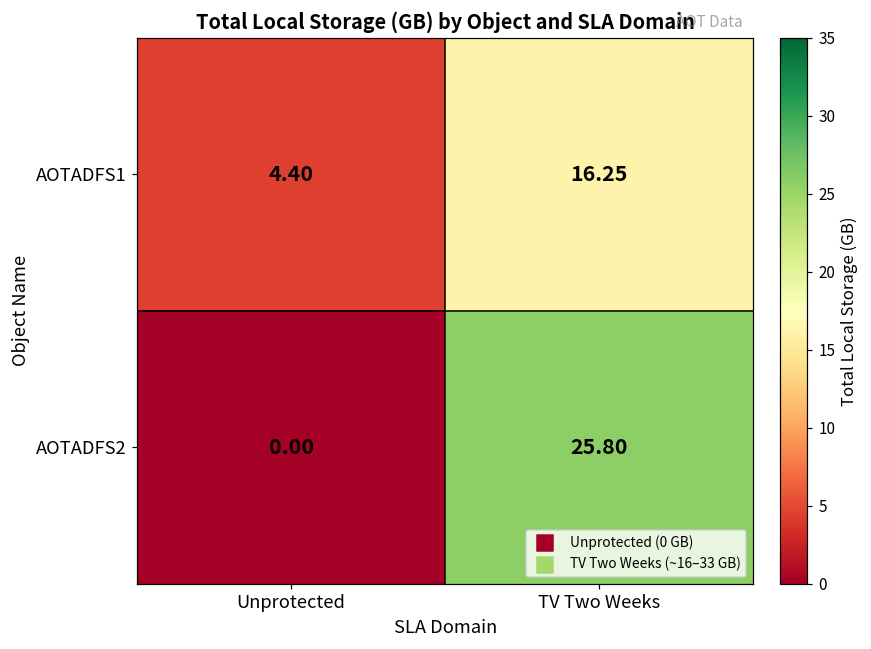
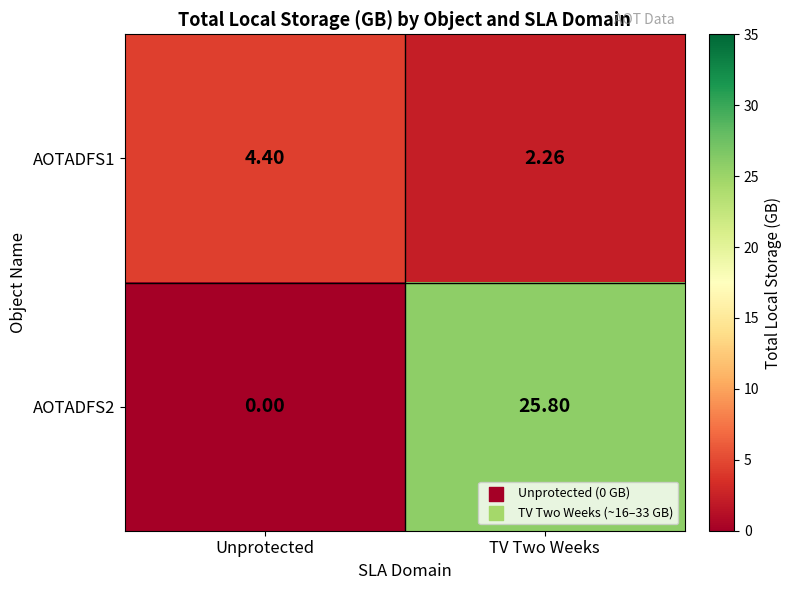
AOTADFS1, TV Two Weeks: 16.25 -> 2.26
